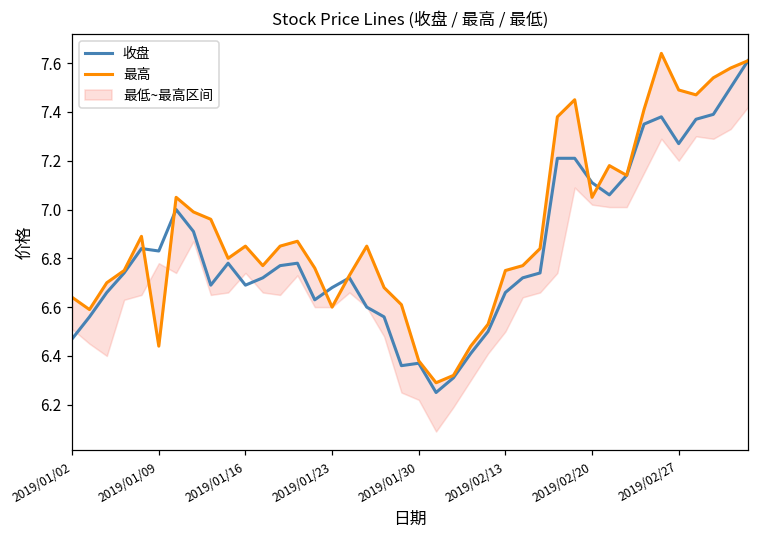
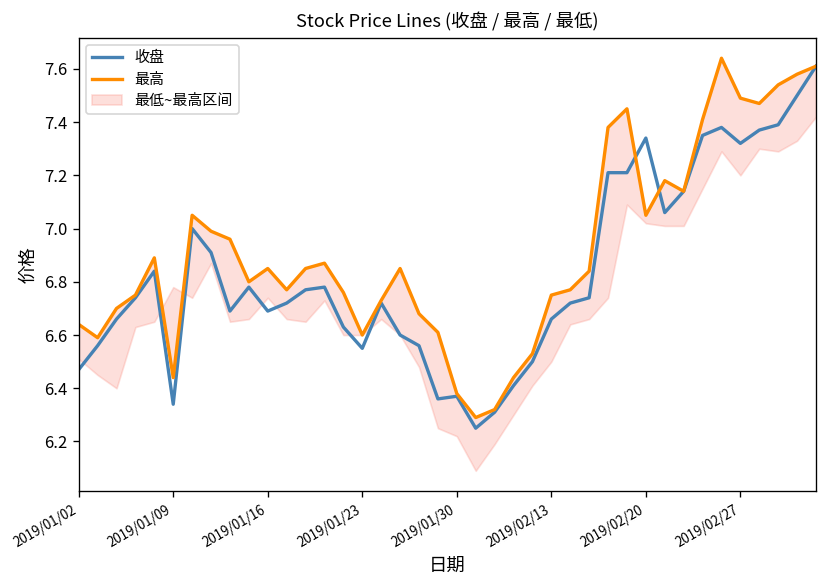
收盘, 2019/01/09: 6.83 -> 6.34
收盘, 2019/01/23: 6.68 -> 6.55
收盘, 2019/02/20: 7.11 -> 7.34
收盘, 2019/02/27: 7.27 -> 7.32
